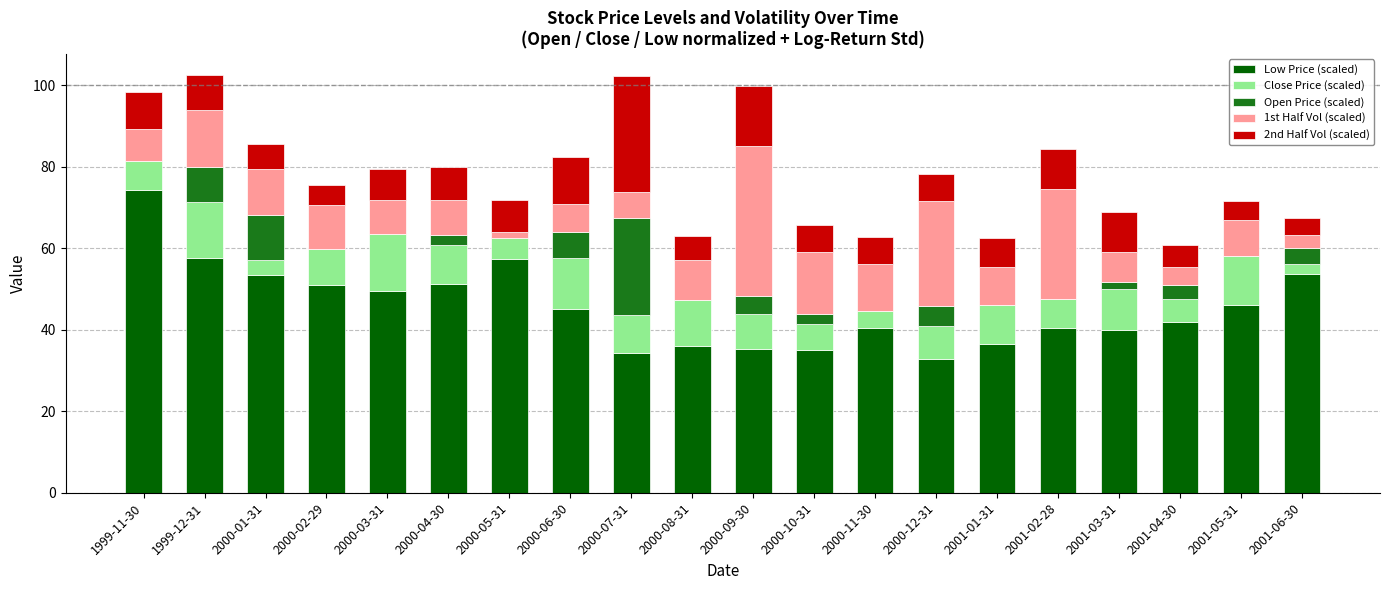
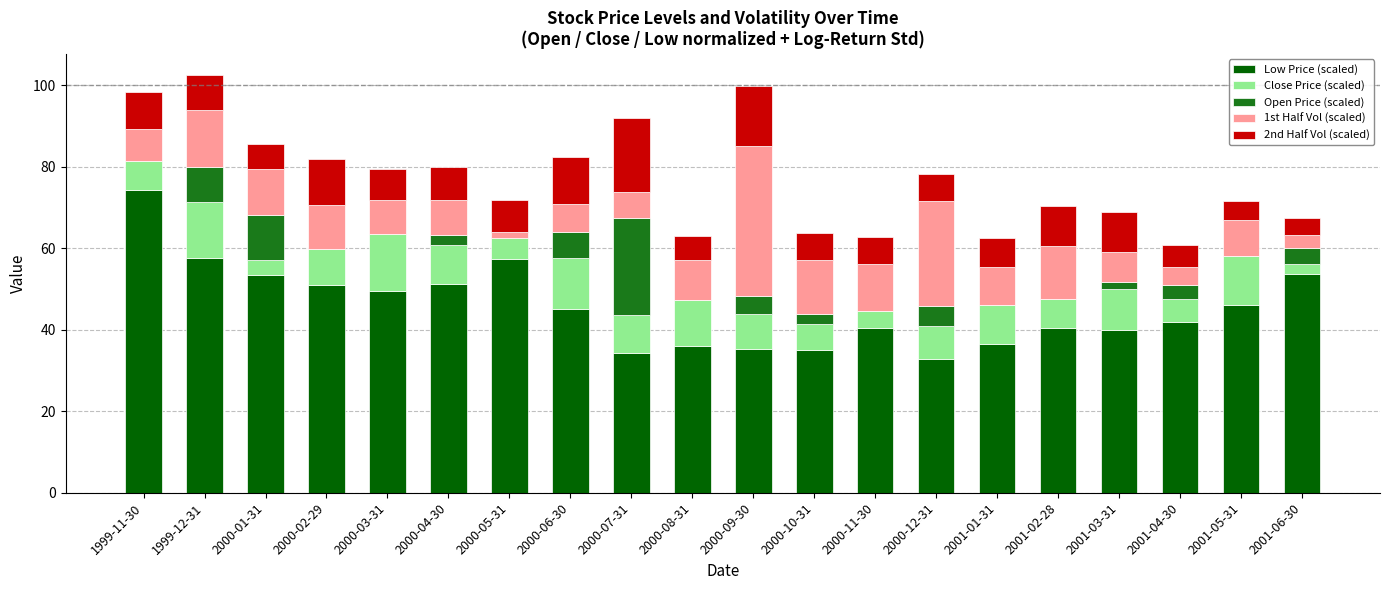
2nd Half Vol (scaled), 2000-02-29: 5 -> 11
2nd Half Vol (scaled), 2000-07-31: 29 -> 18
1st Half Vol (scaled), 2000-10-31: 15 -> 13
1st Half Vol (scaled), 2001-02-28: 27 -> 13
